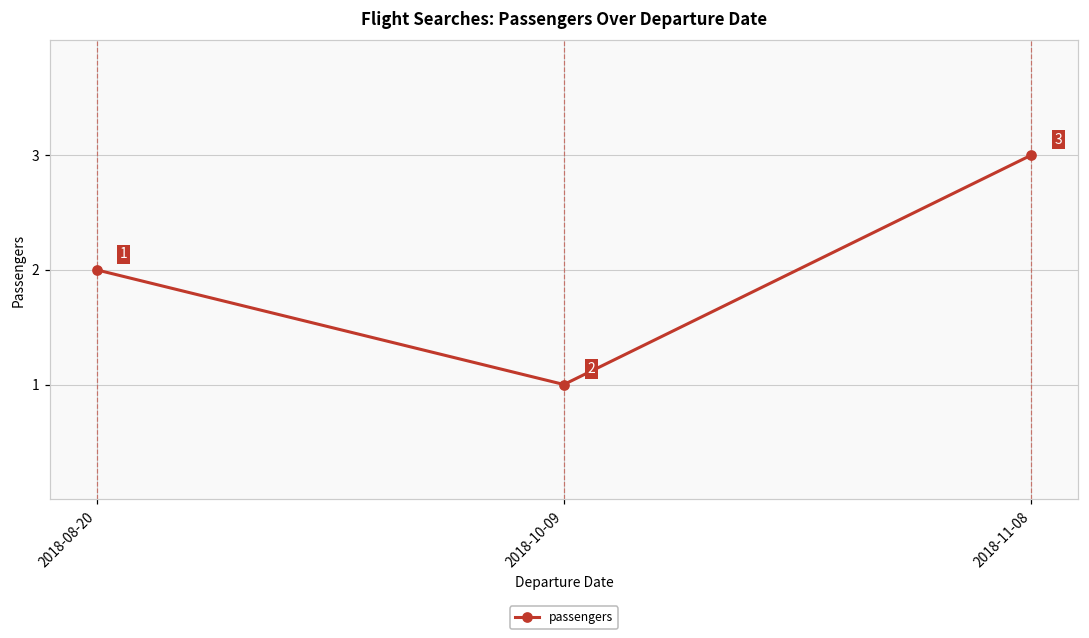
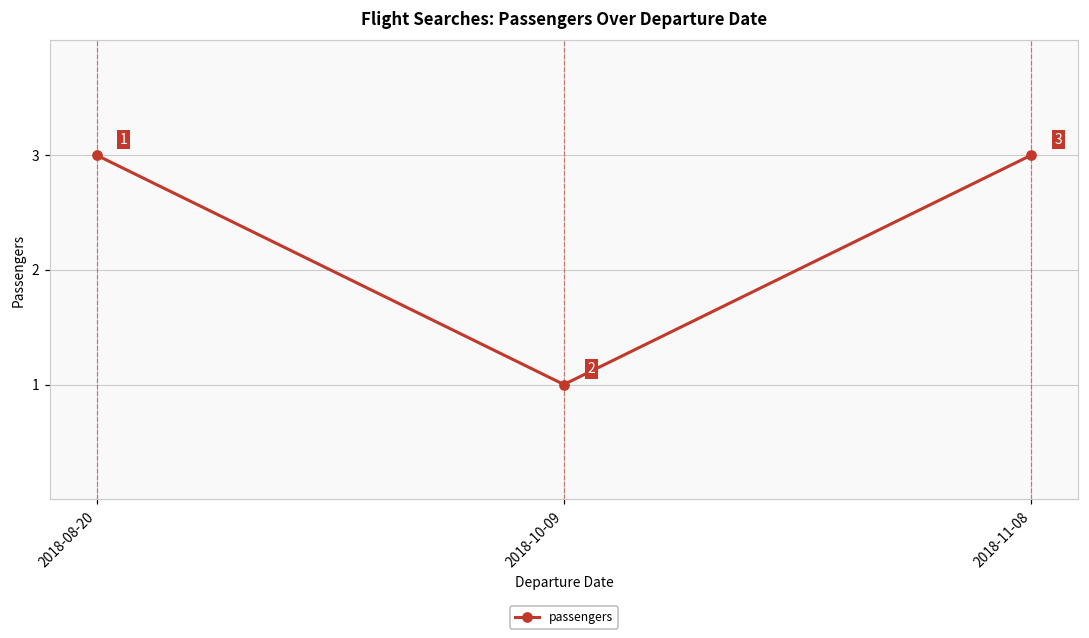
2018-08-20: 2 -> 3
